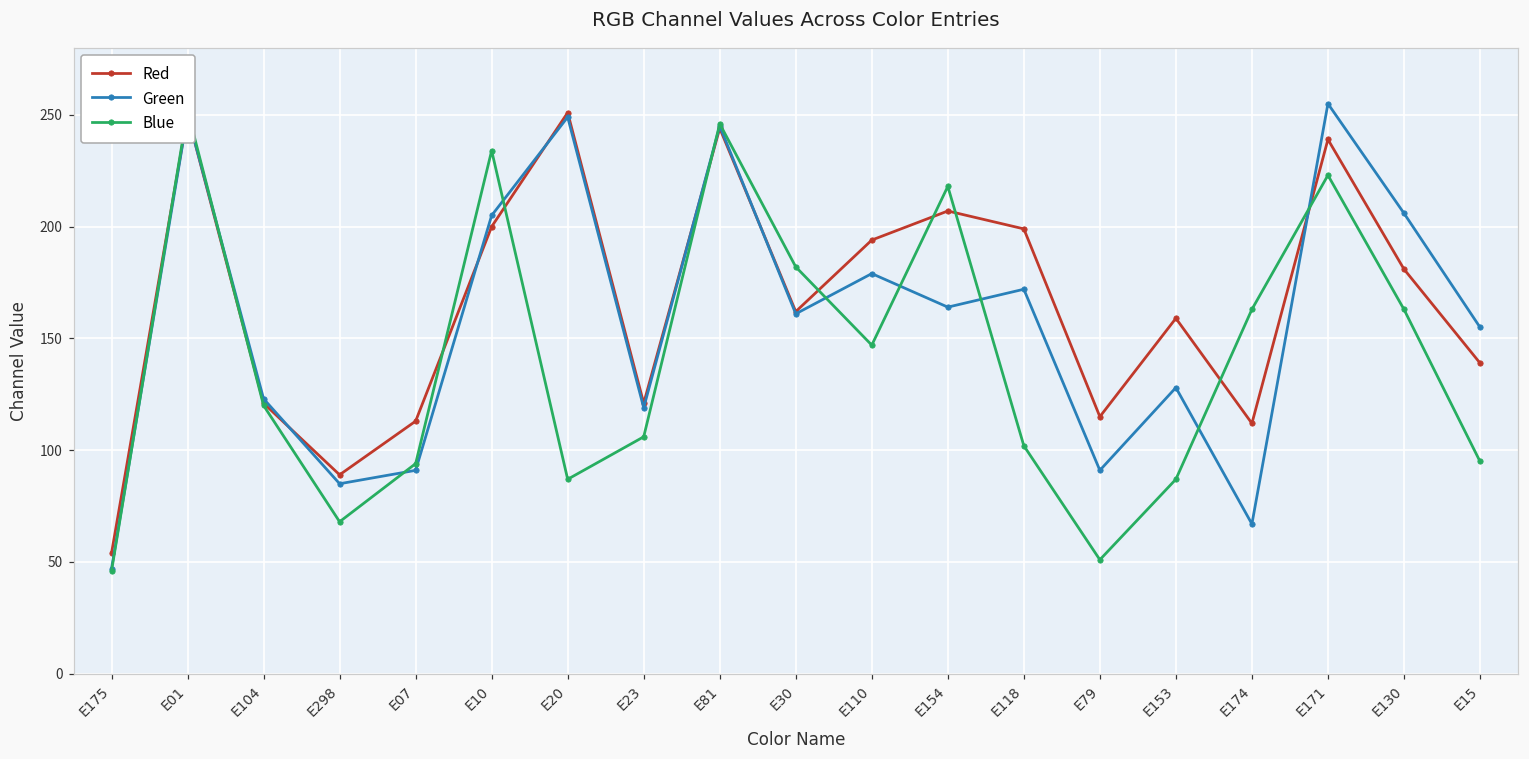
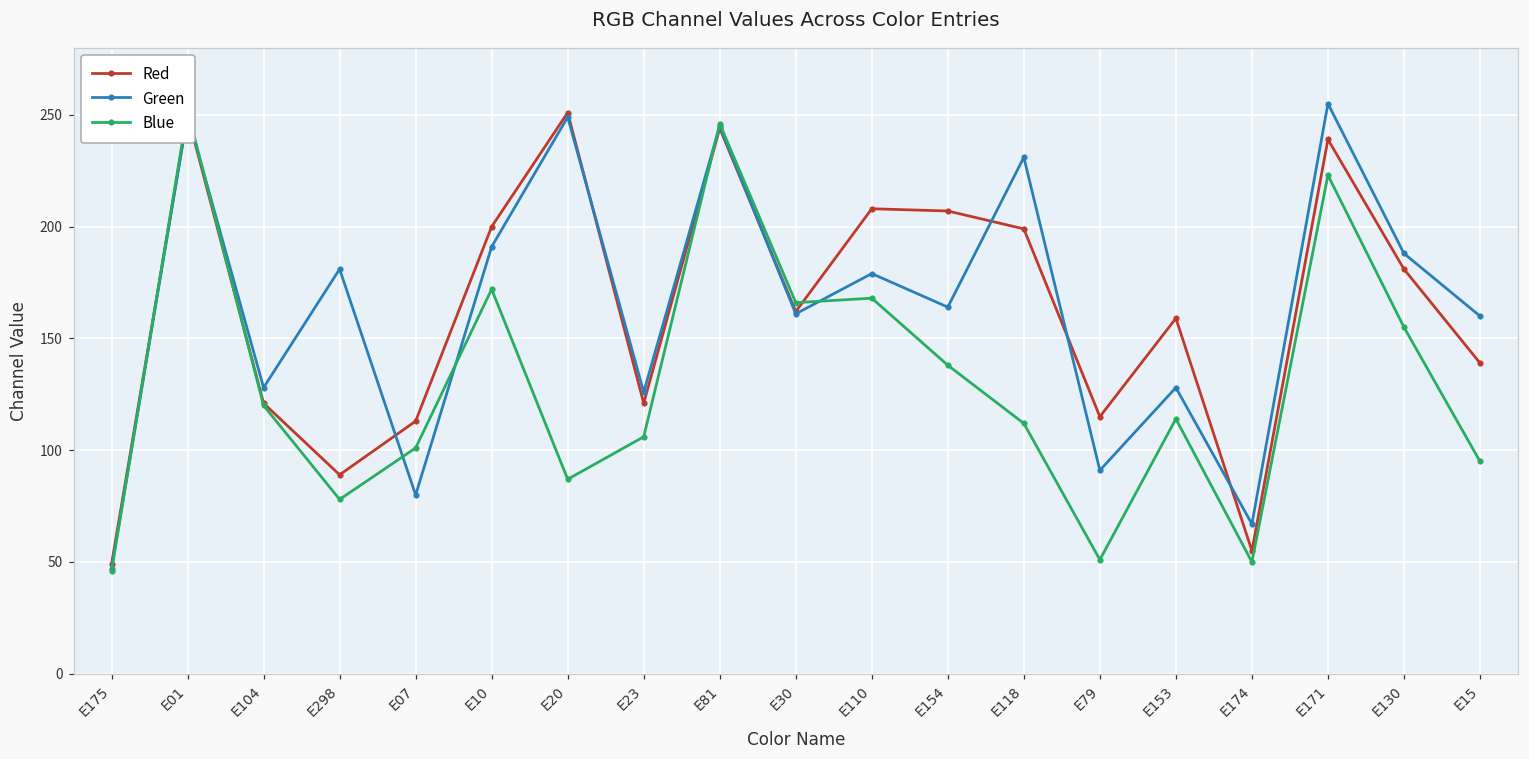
Red, E175: 54 -> 49
Green, E104: 123 -> 128
Green, E298: 85 -> 181
Blue, E298: 68 -> 78
Green, E07: 91 -> 80
Blue, E07: 94 -> 101
Green, E10: 205 -> 191
Blue, E10: 234 -> 172
Green, E23: 119 -> 126
Blue, E30: 182 -> 166
Red, E110: 194 -> 208
Blue, E110: 147 -> 168
Blue, E154: 218 -> 138
Green, E118: 172 -> 231
Blue, E118: 102 -> 112
Blue, E153: 87 -> 114
Red, E174: 112 -> 55
Blue, E174: 163 -> 50
Green, E130: 206 -> 188
Blue, E130: 163 -> 155
Green, E15: 155 -> 160
